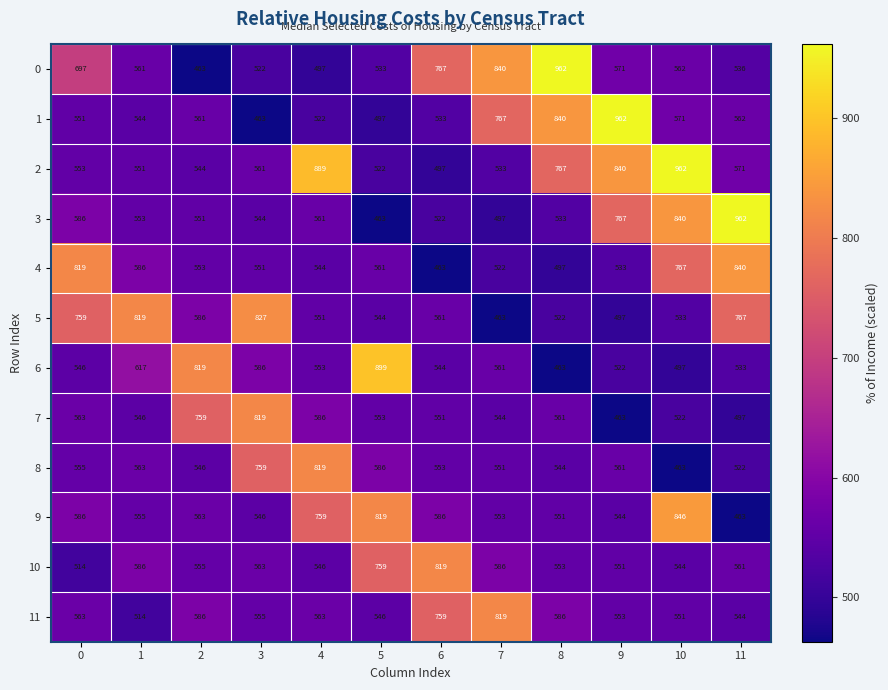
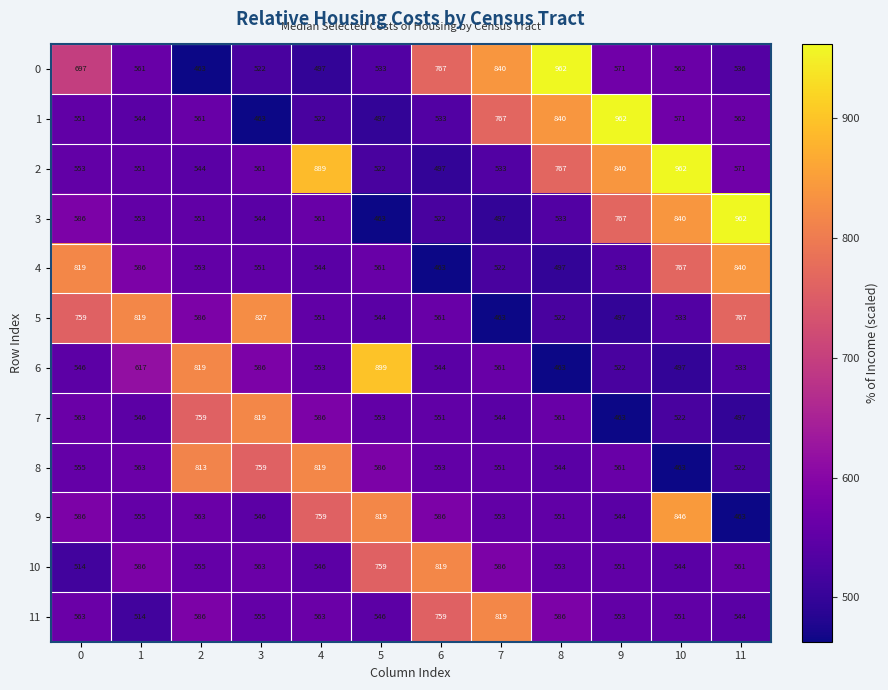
8, 2: 546 -> 813
